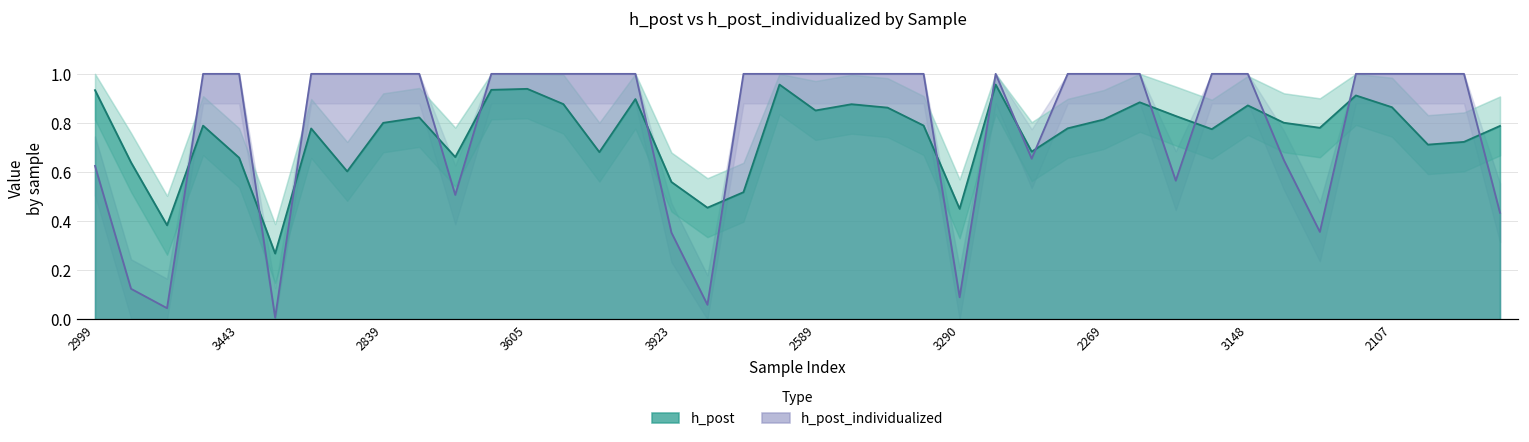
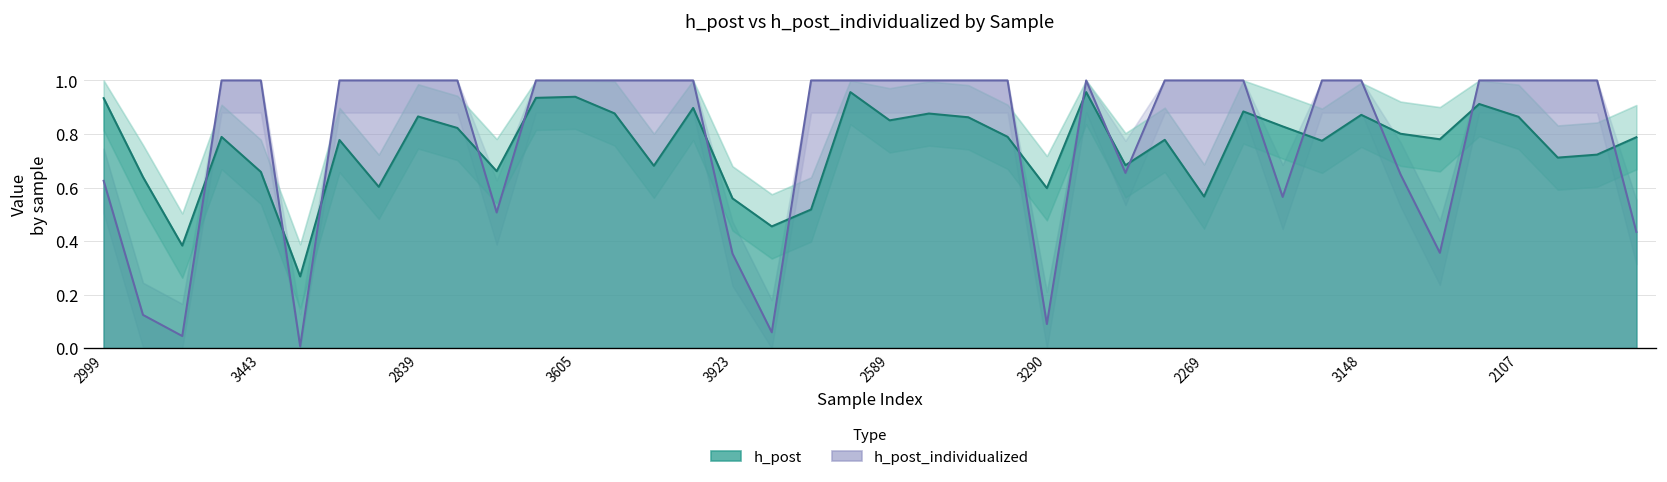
h_post, 2839: 0.80 -> 0.87
h_post, 3290: 0.45 -> 0.60
h_post, 2269: 0.81 -> 0.57
